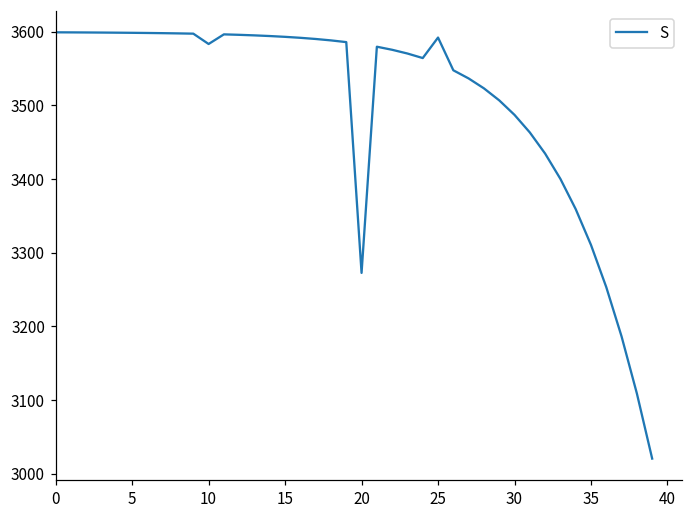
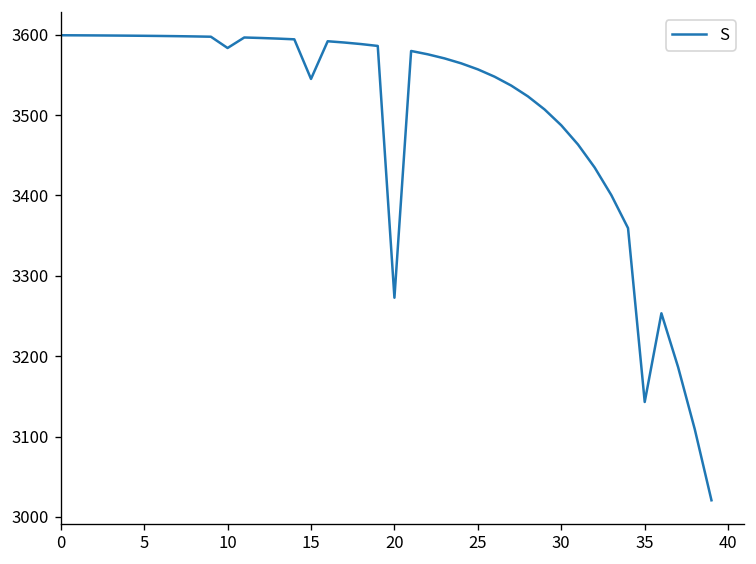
15: 3590 -> 3540
25: 3590 -> 3560
35: 3310 -> 3140
